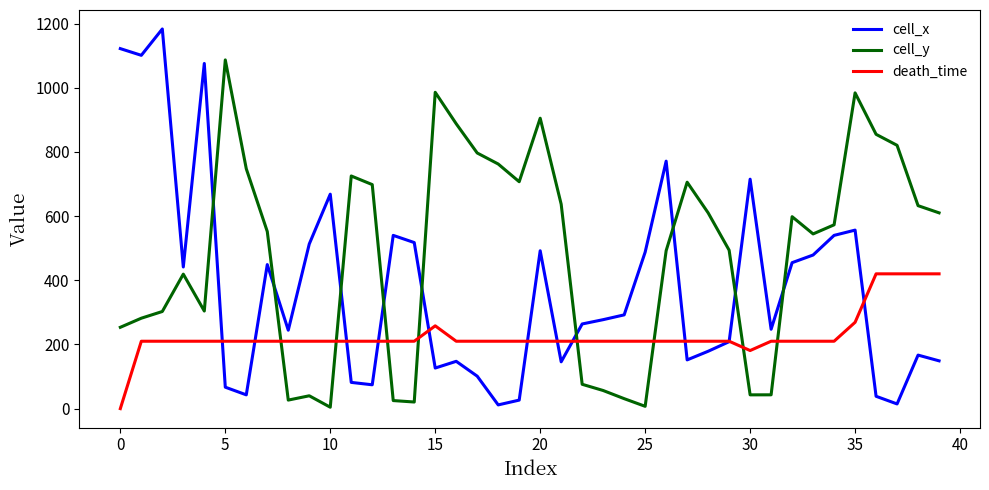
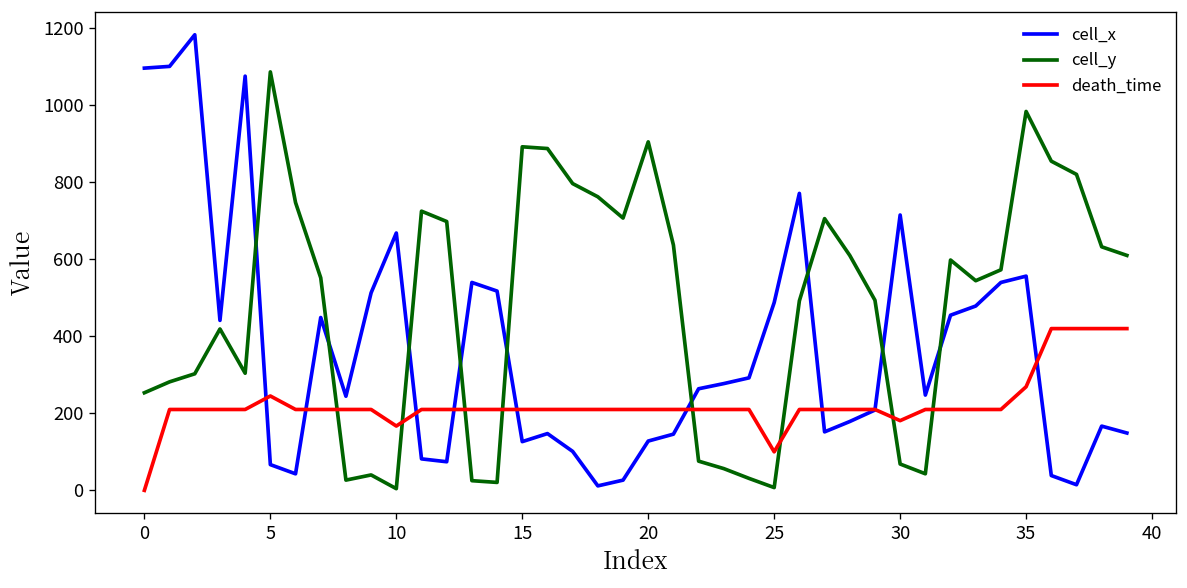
cell_x, 0: 1120 -> 1100
death_time, 5: 210 -> 250
death_time, 10: 210 -> 170
cell_y, 15: 990 -> 890
death_time, 15: 260 -> 210
cell_x, 20: 490 -> 130
death_time, 25: 210 -> 100
cell_y, 30: 40 -> 70
